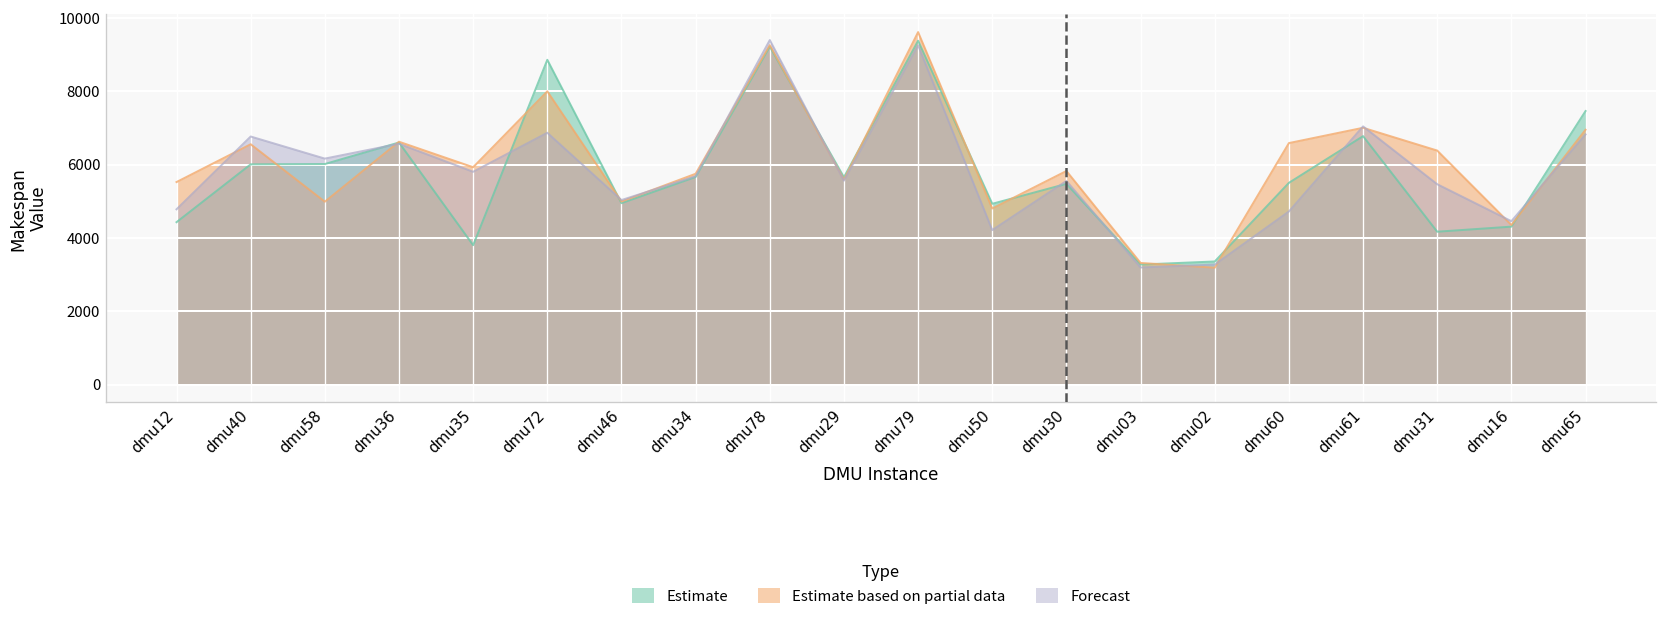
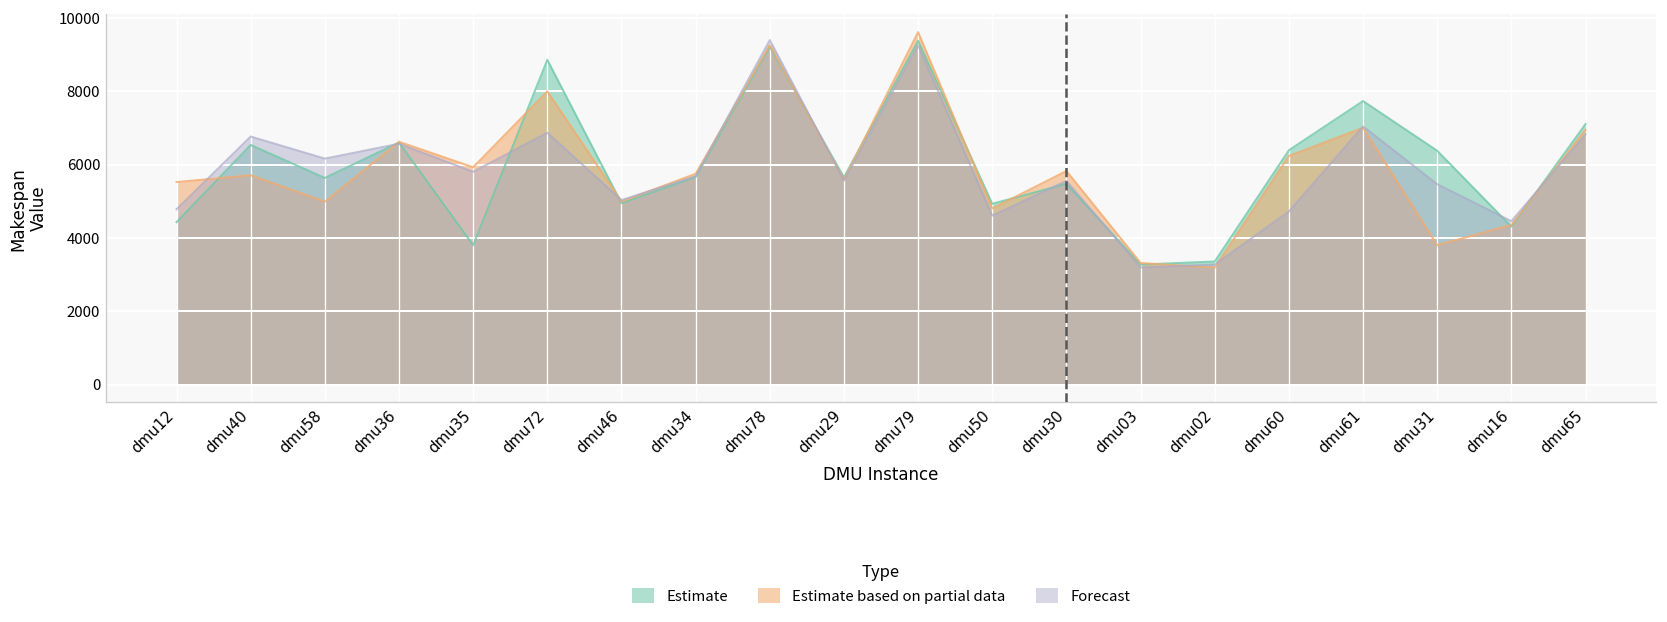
Estimate, dmu40: 6000 -> 6500
Estimate based on partial data, dmu40: 6600 -> 5700
Estimate, dmu58: 6000 -> 5600
Forecast, dmu50: 4200 -> 4600
Estimate, dmu60: 5500 -> 6400
Estimate based on partial data, dmu60: 6600 -> 6200
Estimate, dmu61: 6800 -> 7700
Estimate, dmu31: 4200 -> 6400
Estimate based on partial data, dmu31: 6400 -> 3800
Estimate, dmu65: 7500 -> 7100
